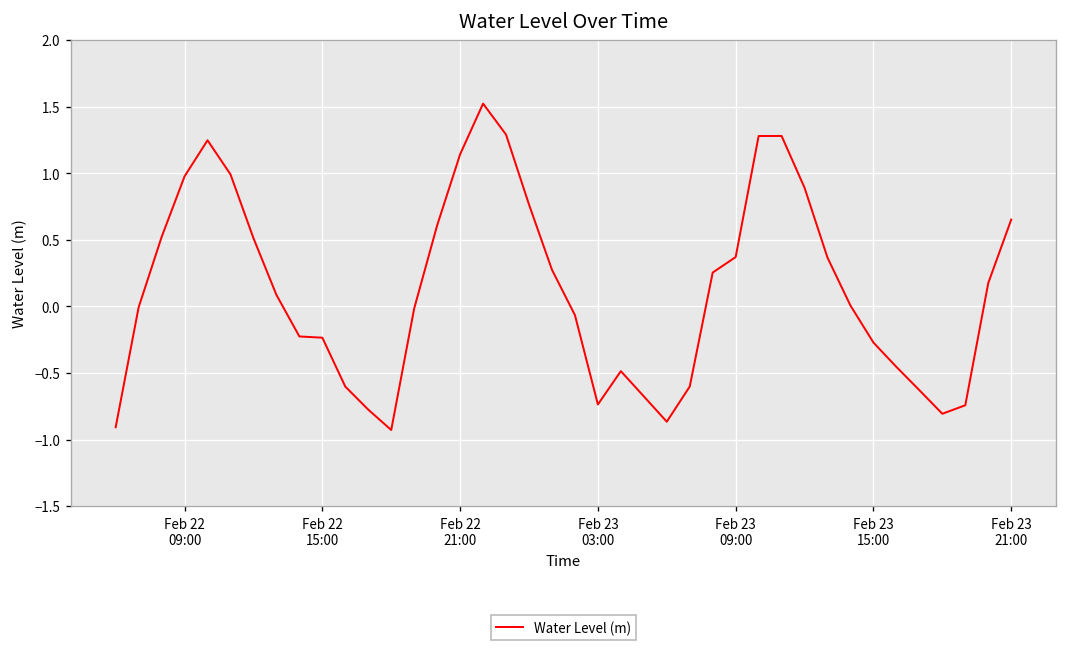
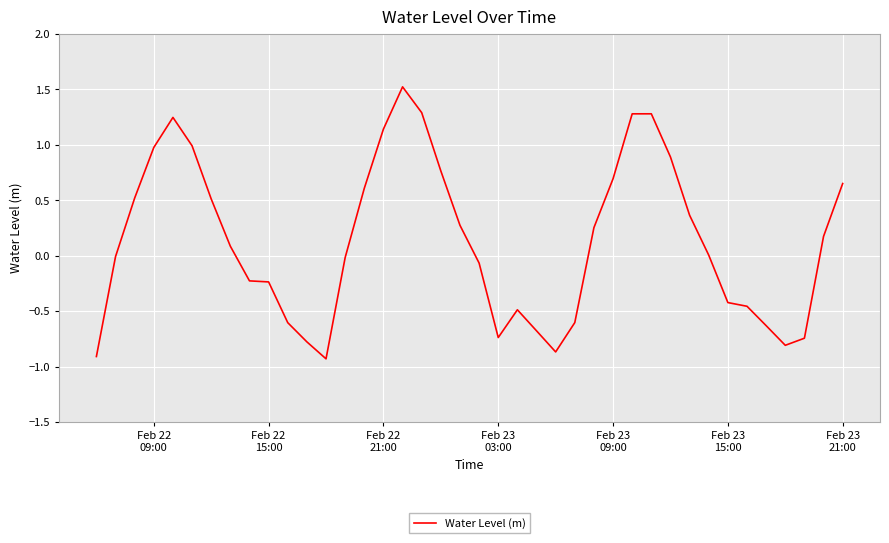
Feb 23 09:00: 0.37 -> 0.70
Feb 23 15:00: -0.27 -> -0.42
